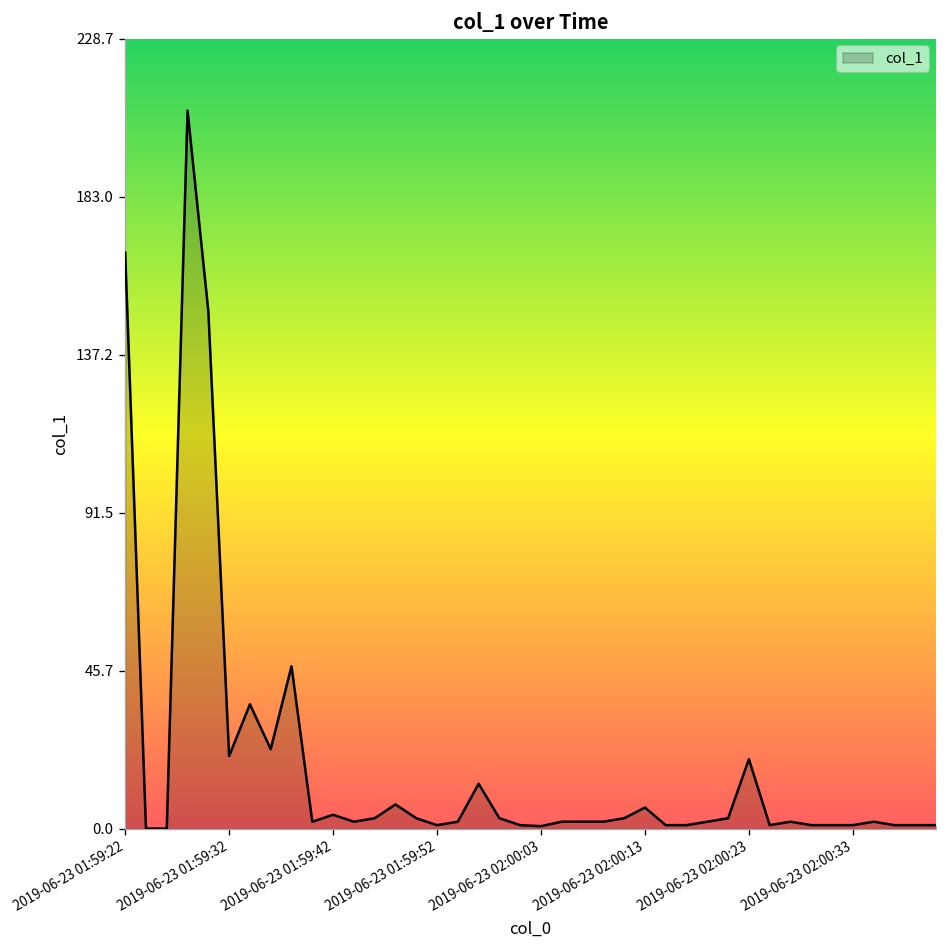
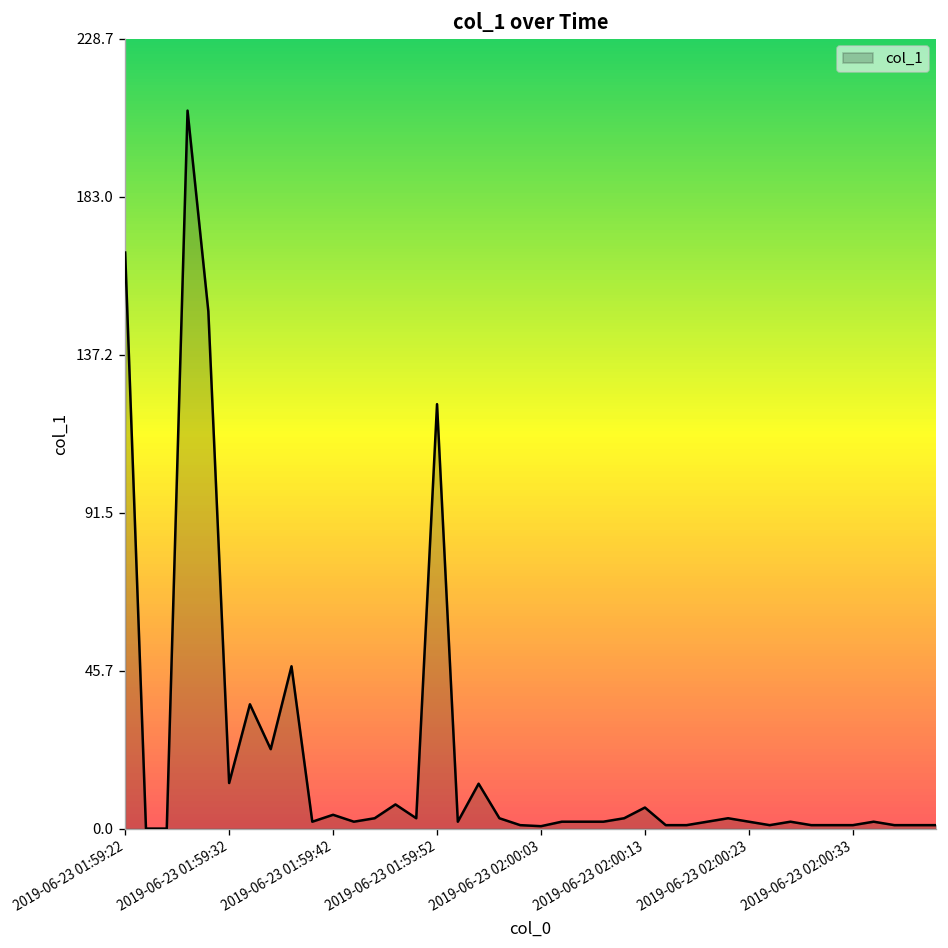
2019-06-23 01:59:32: 21 -> 13
2019-06-23 01:59:52: 1 -> 123
2019-06-23 02:00:23: 20 -> 2
